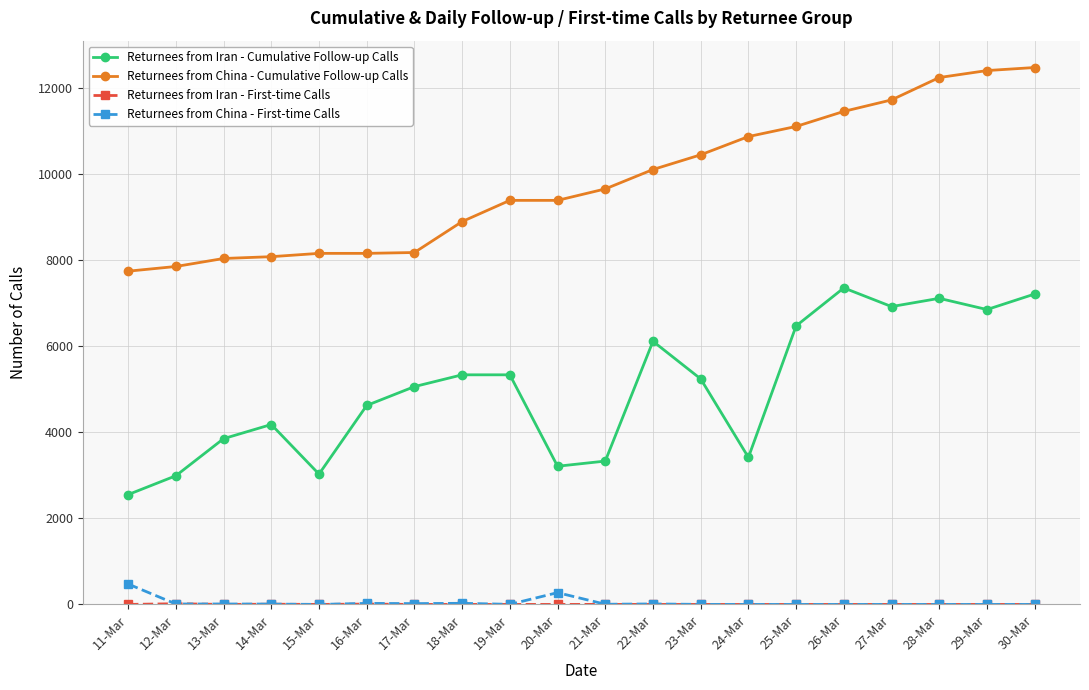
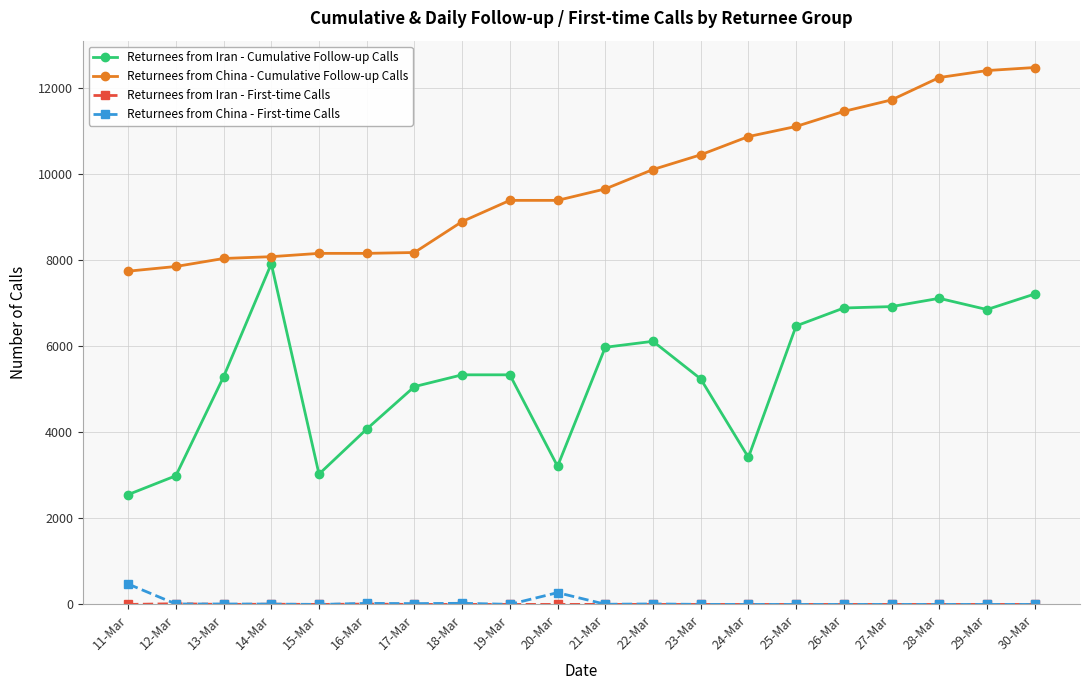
Returnees from Iran - Cumulative Follow-up Calls, 13-Mar: 3900 -> 5300
Returnees from Iran - Cumulative Follow-up Calls, 14-Mar: 4200 -> 7900
Returnees from Iran - Cumulative Follow-up Calls, 16-Mar: 4600 -> 4100
Returnees from Iran - Cumulative Follow-up Calls, 21-Mar: 3300 -> 6000
Returnees from Iran - Cumulative Follow-up Calls, 26-Mar: 7400 -> 6900
